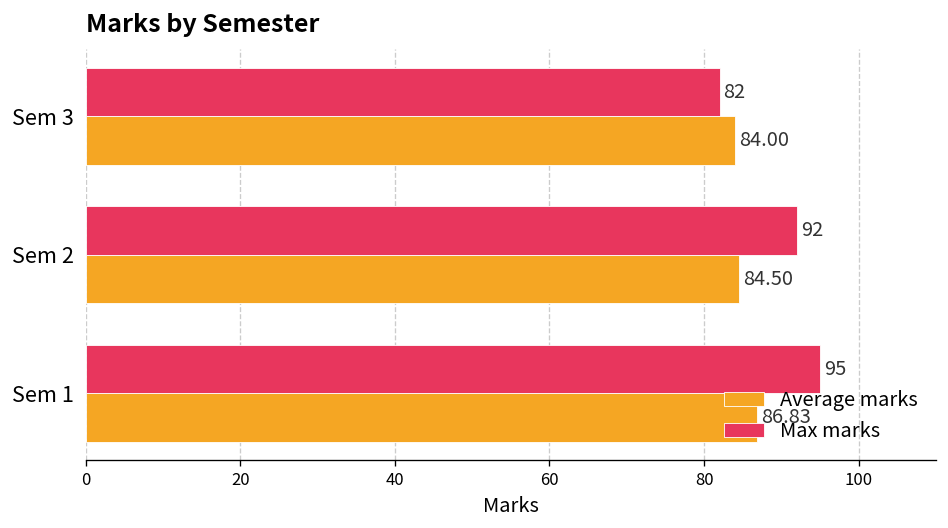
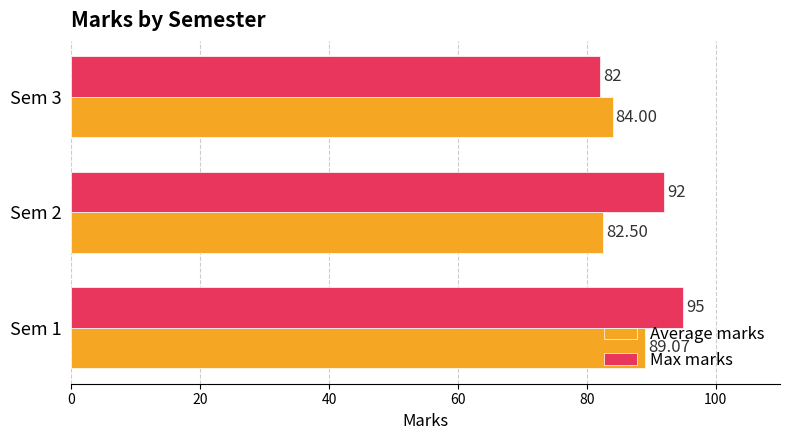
Average marks, Sem 2: 84.50 -> 82.50
Average marks, Sem 1: 86.83 -> 89.07
